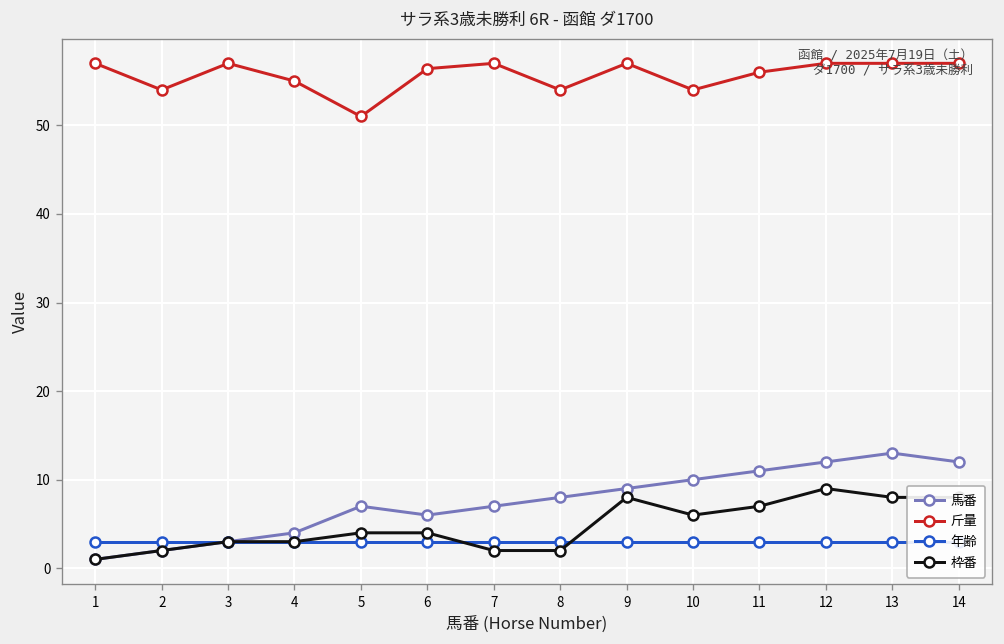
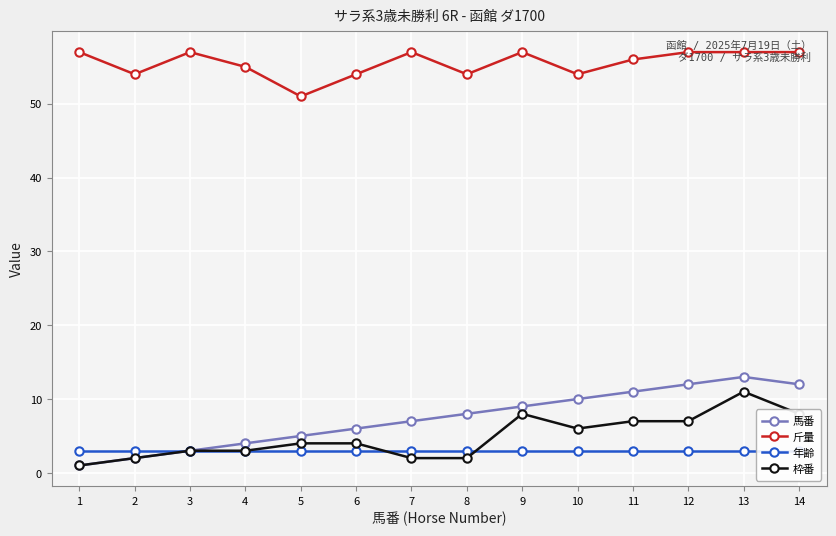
馬番, 5: 7 -> 5
斤量, 6: 56 -> 54
枠番, 12: 9 -> 7
枠番, 13: 8 -> 11
